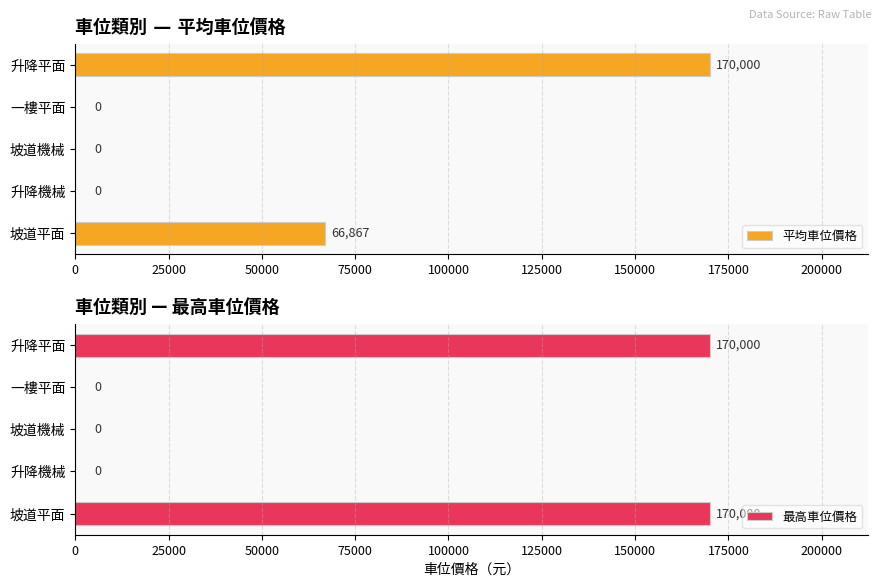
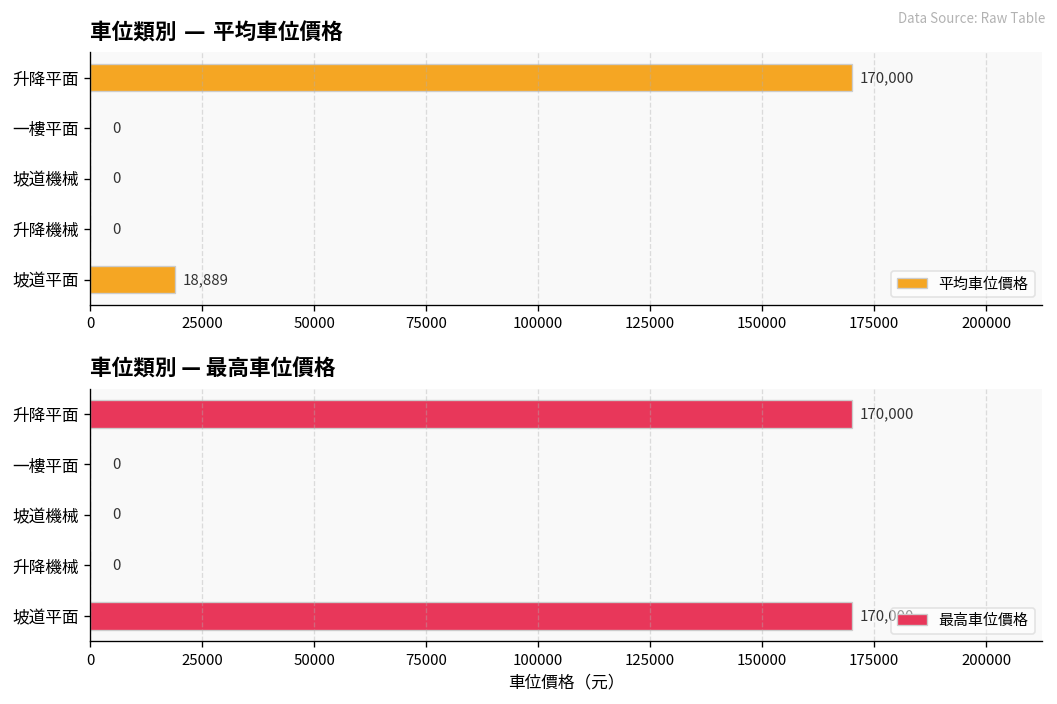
車位類別 — 平均車位價格, 坡道平面: 66,867 -> 18,889
